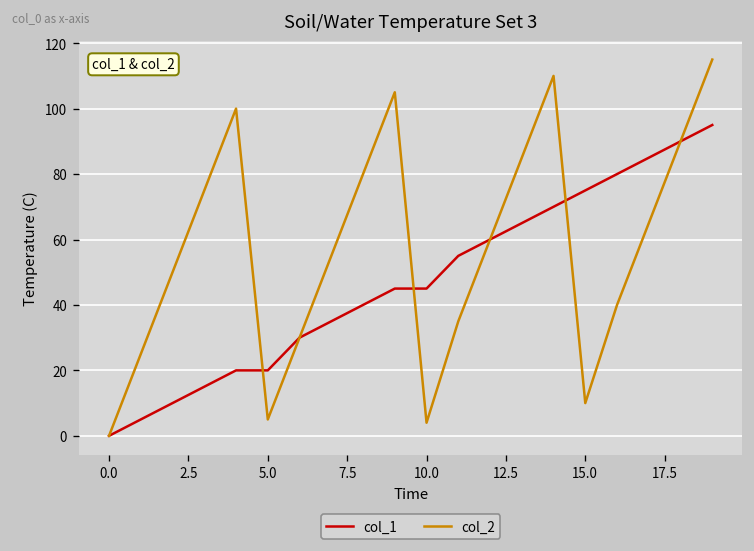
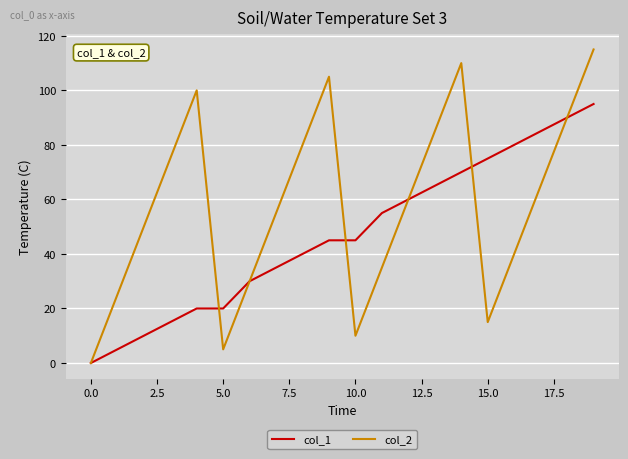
col_2, 10.0: 4 -> 10
col_2, 15.0: 10 -> 15
